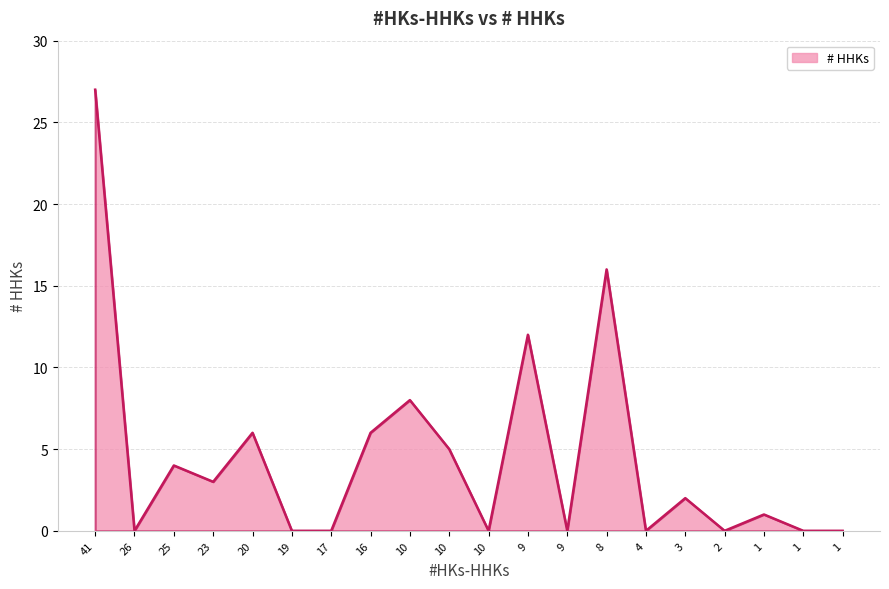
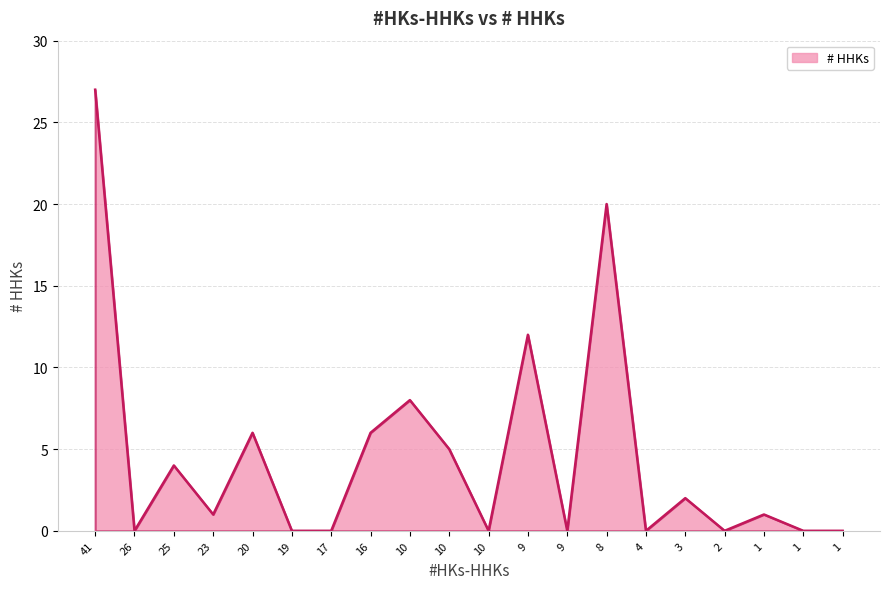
23: 3 -> 1
8: 16 -> 20
